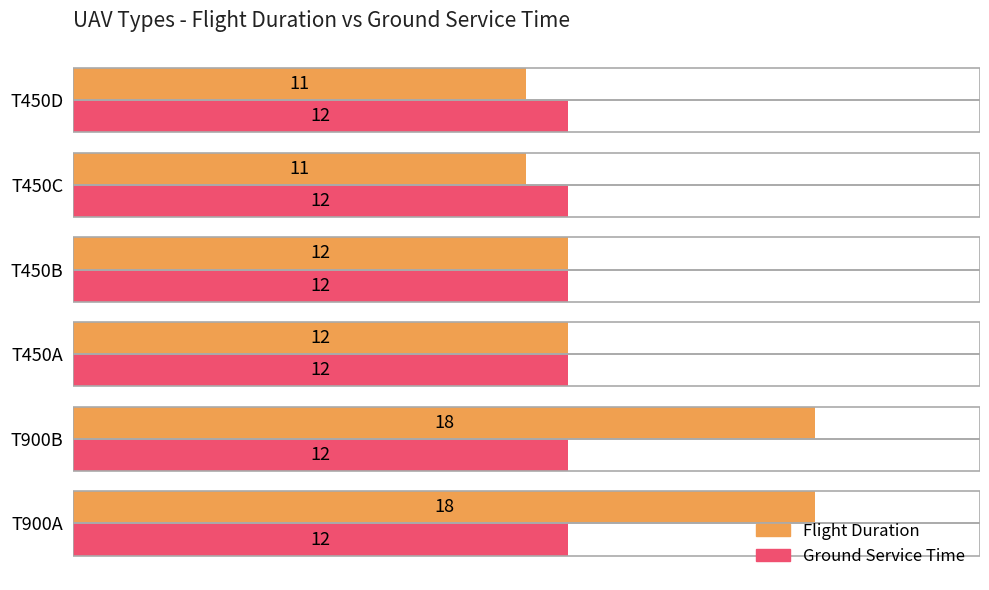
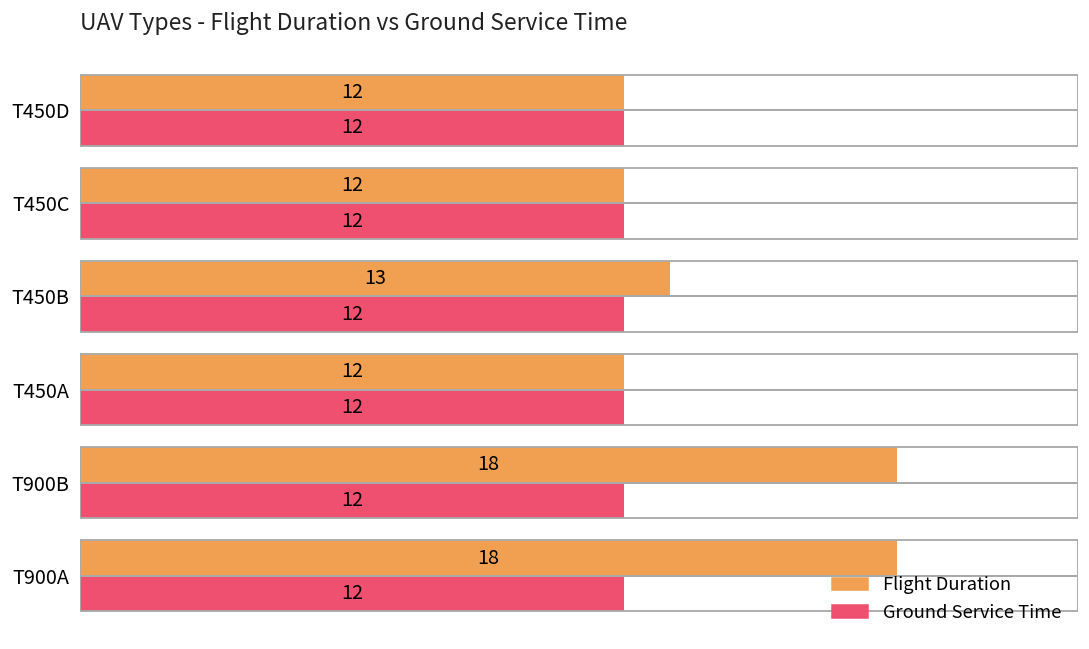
Flight Duration, T450D: 11 -> 12
Flight Duration, T450C: 11 -> 12
Flight Duration, T450B: 12 -> 13
